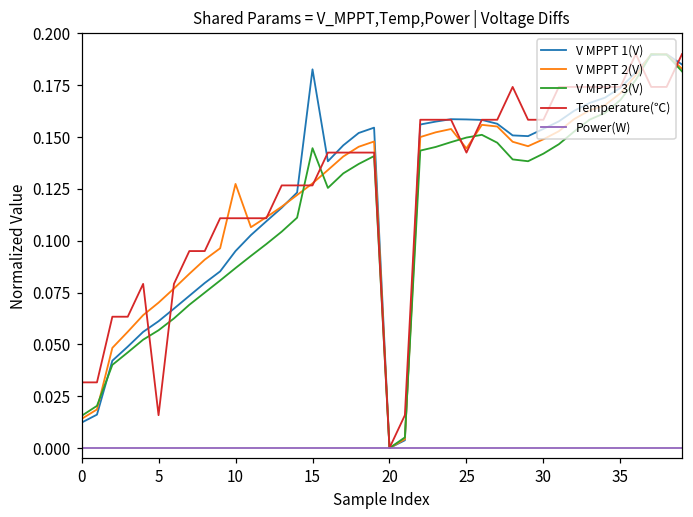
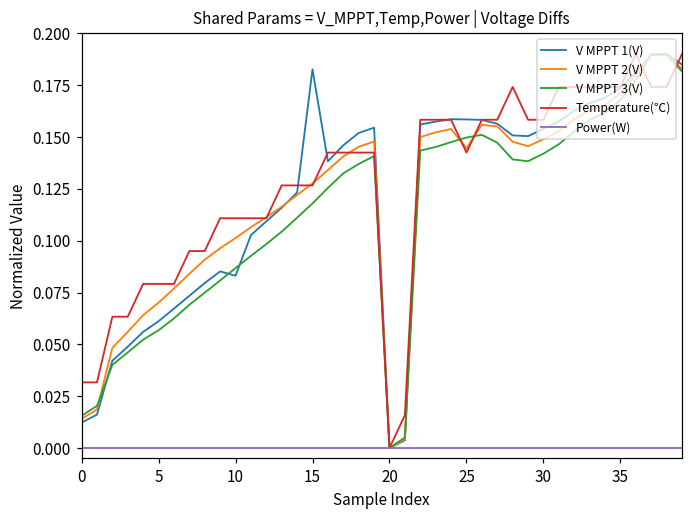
Temperature(℃), 5: 0.016 -> 0.079
V MPPT 1(V), 10: 0.095 -> 0.083
V MPPT 2(V), 10: 0.127 -> 0.101
V MPPT 3(V), 15: 0.145 -> 0.118
